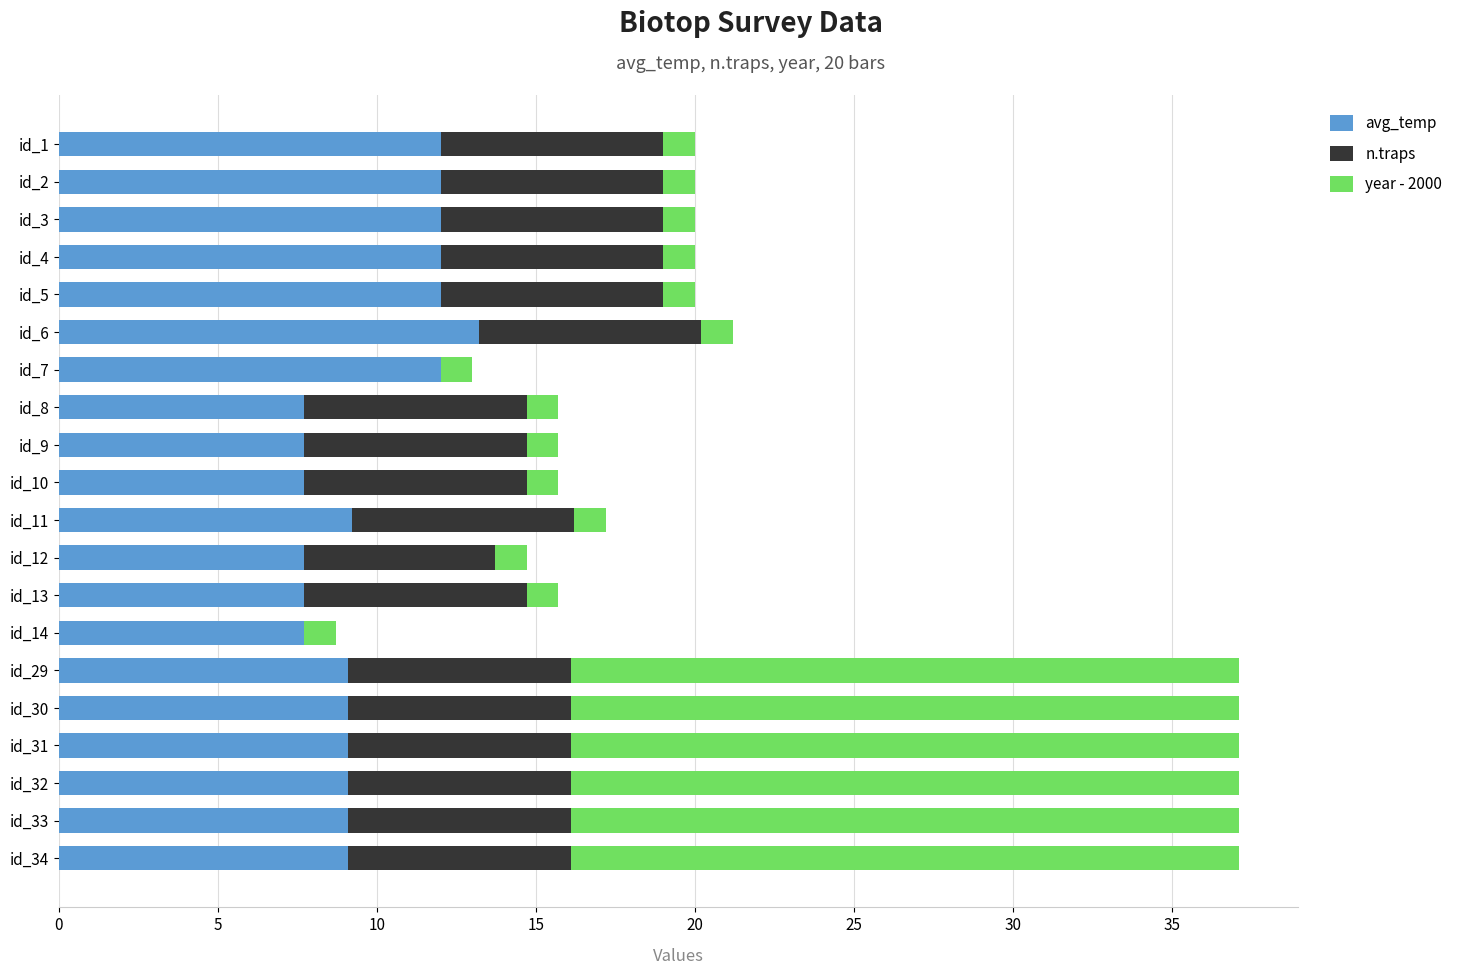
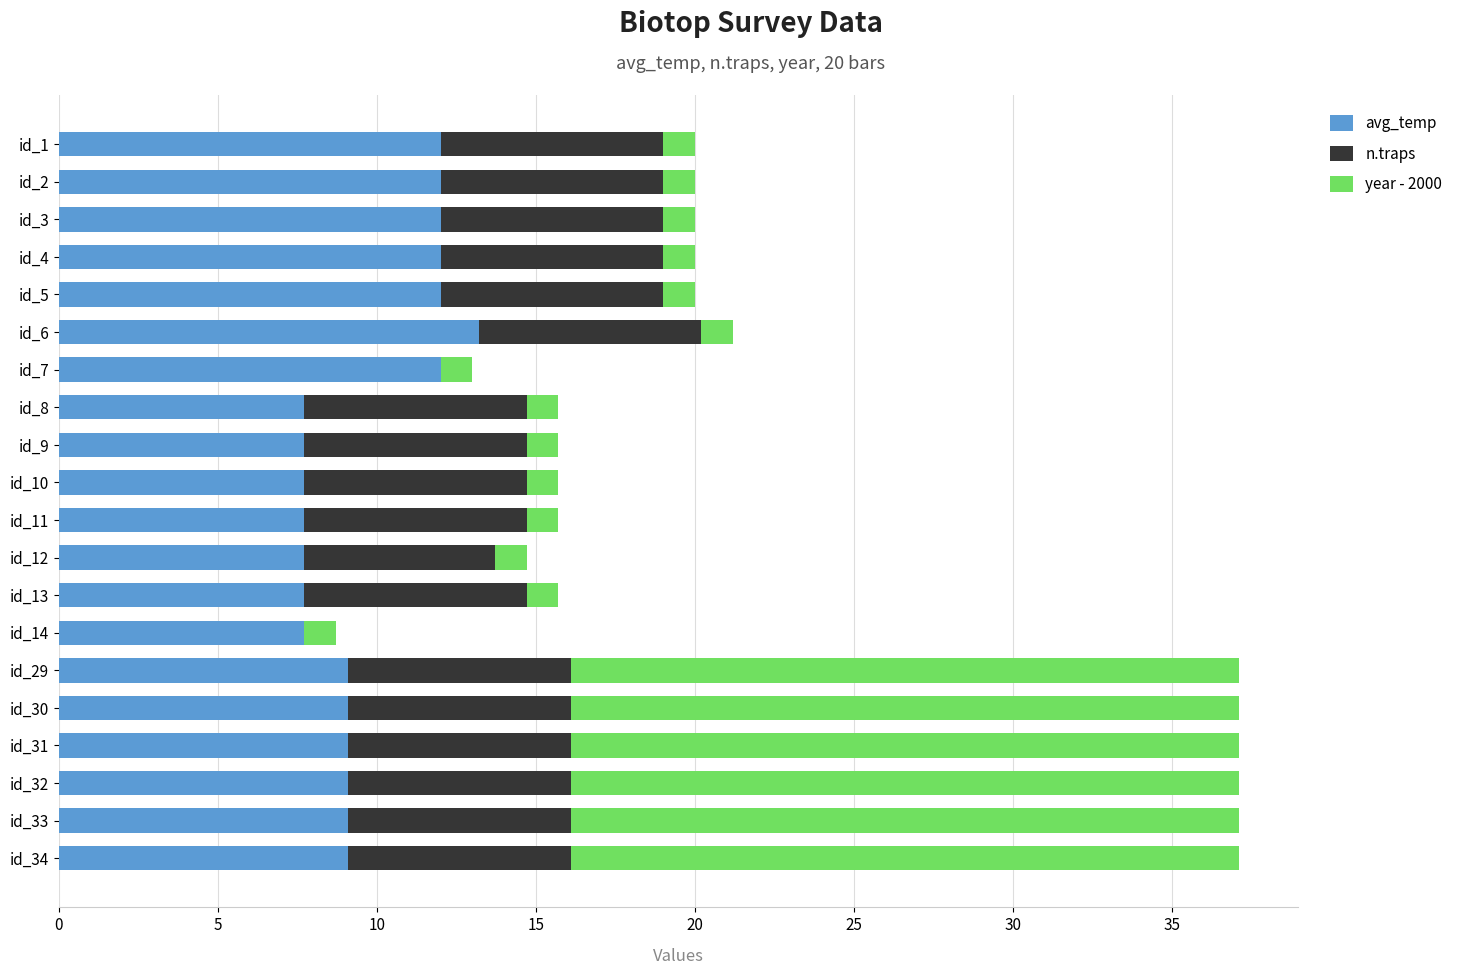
avg_temp, id_11: 9.2 -> 7.7
